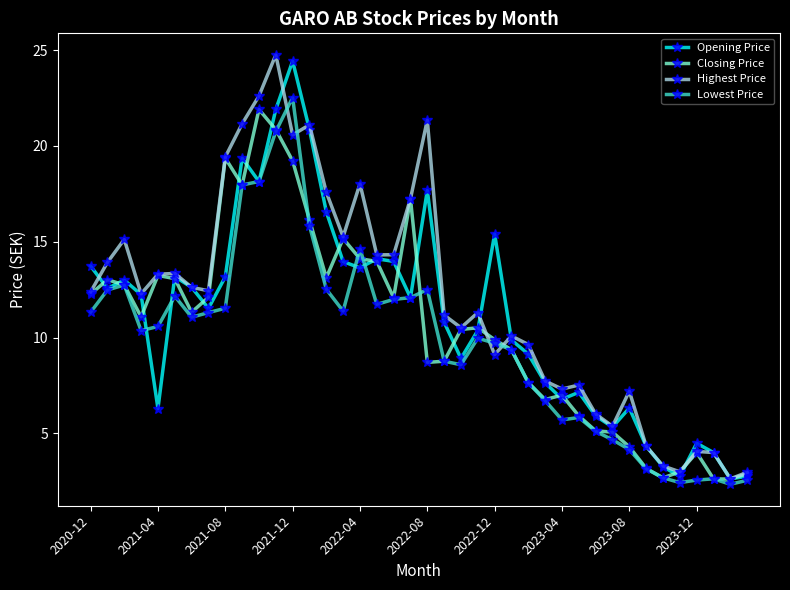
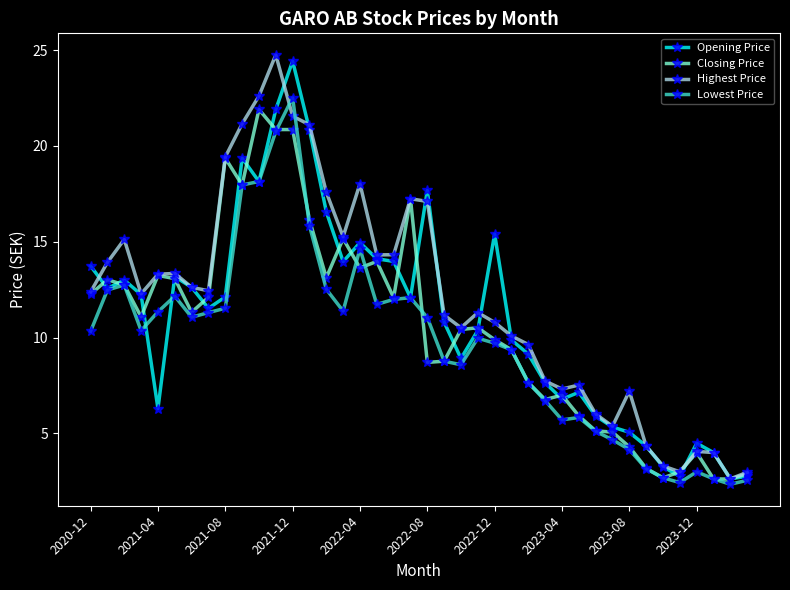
Lowest Price, 2020-12: 11.3 -> 10.3
Lowest Price, 2021-04: 10.6 -> 11.3
Opening Price, 2021-08: 13.2 -> 12.1
Closing Price, 2021-12: 19.2 -> 20.9
Highest Price, 2021-12: 20.6 -> 21.5
Opening Price, 2022-04: 13.6 -> 14.9
Closing Price, 2022-04: 14.1 -> 13.6
Highest Price, 2022-08: 21.3 -> 17.1
Lowest Price, 2022-08: 12.5 -> 11.0
Highest Price, 2022-12: 9.1 -> 10.8
Opening Price, 2023-08: 6.3 -> 5.1
Lowest Price, 2023-12: 2.6 -> 3.0
